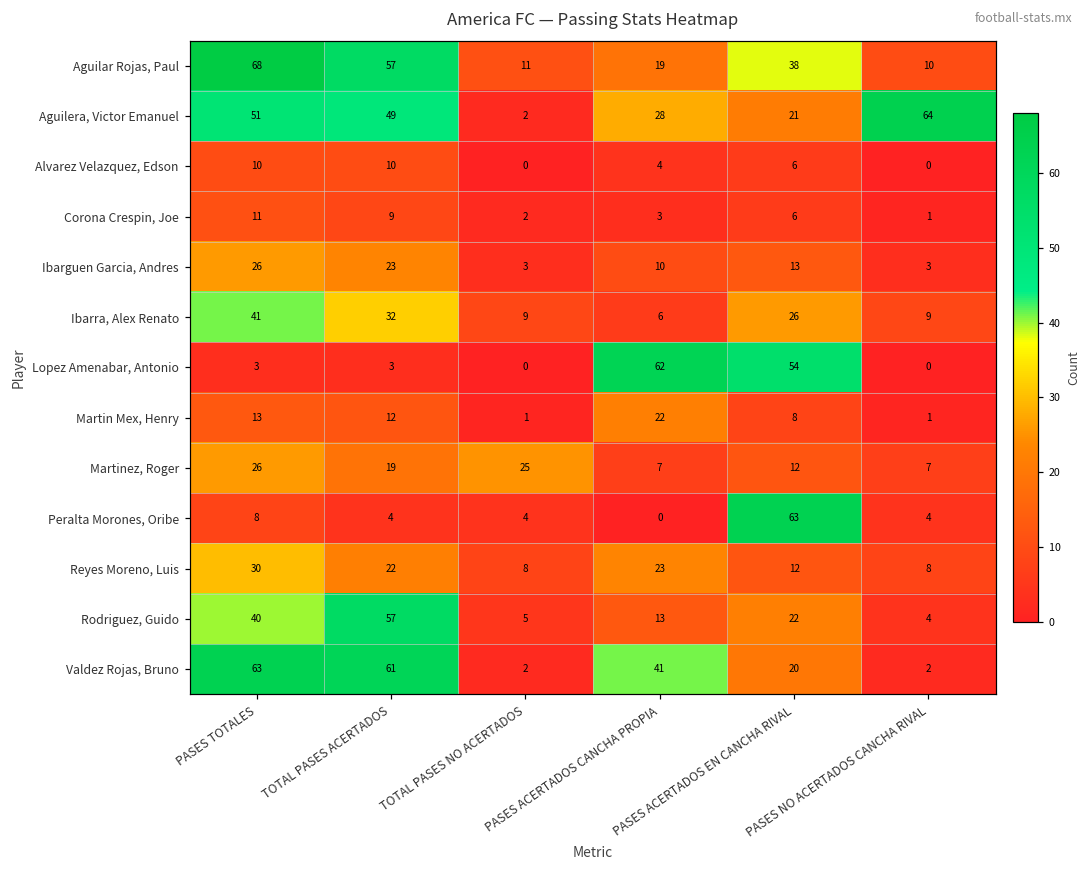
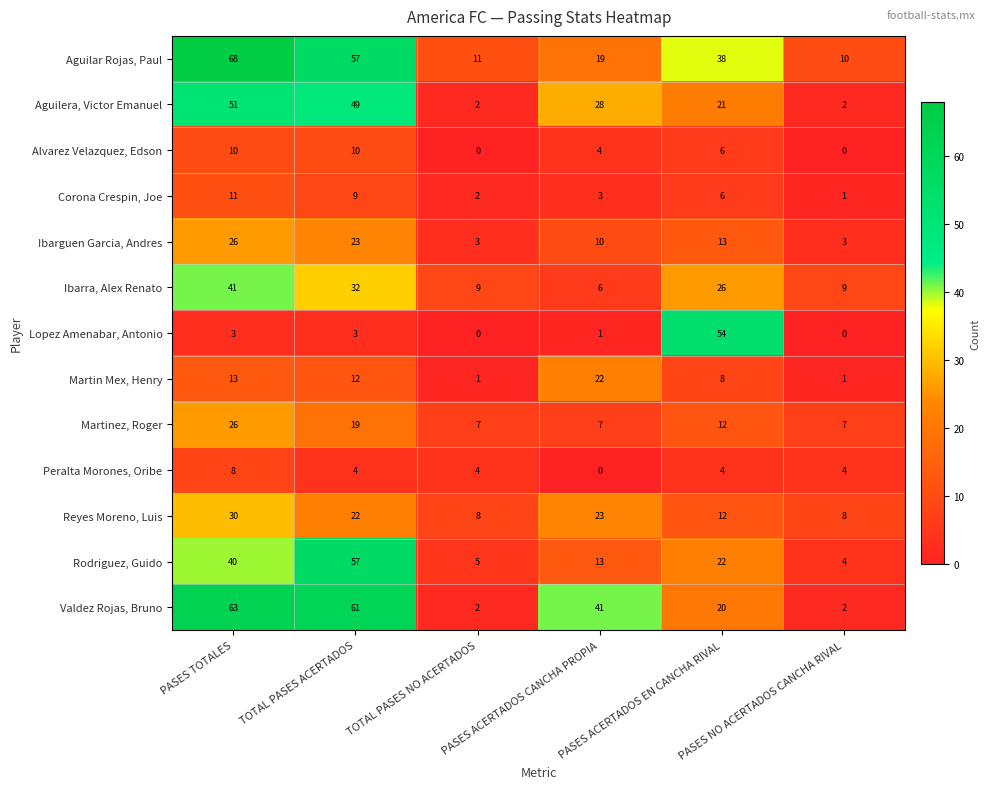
Aguilera, Victor Emanuel, PASES NO ACERTADOS CANCHA RIVAL: 64 -> 2
Lopez Amenabar, Antonio, PASES ACERTADOS CANCHA PROPIA: 62 -> 1
Martinez, Roger, TOTAL PASES NO ACERTADOS: 25 -> 7
Peralta Morones, Oribe, PASES ACERTADOS EN CANCHA RIVAL: 63 -> 4
